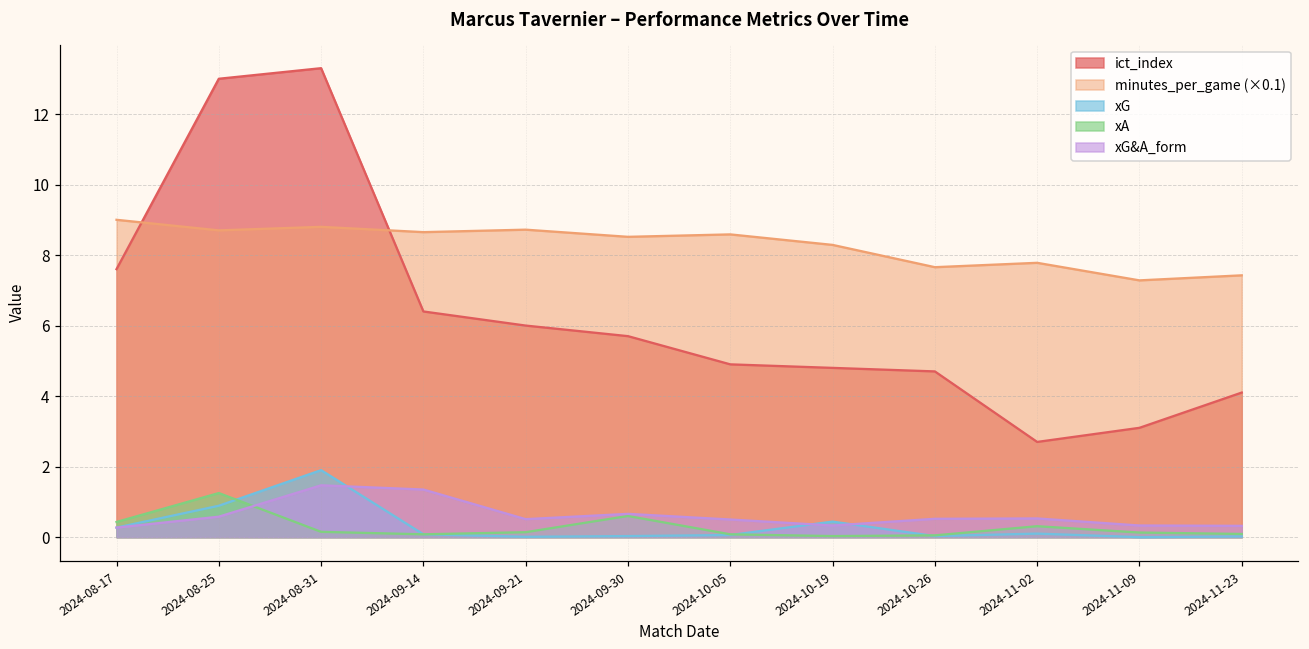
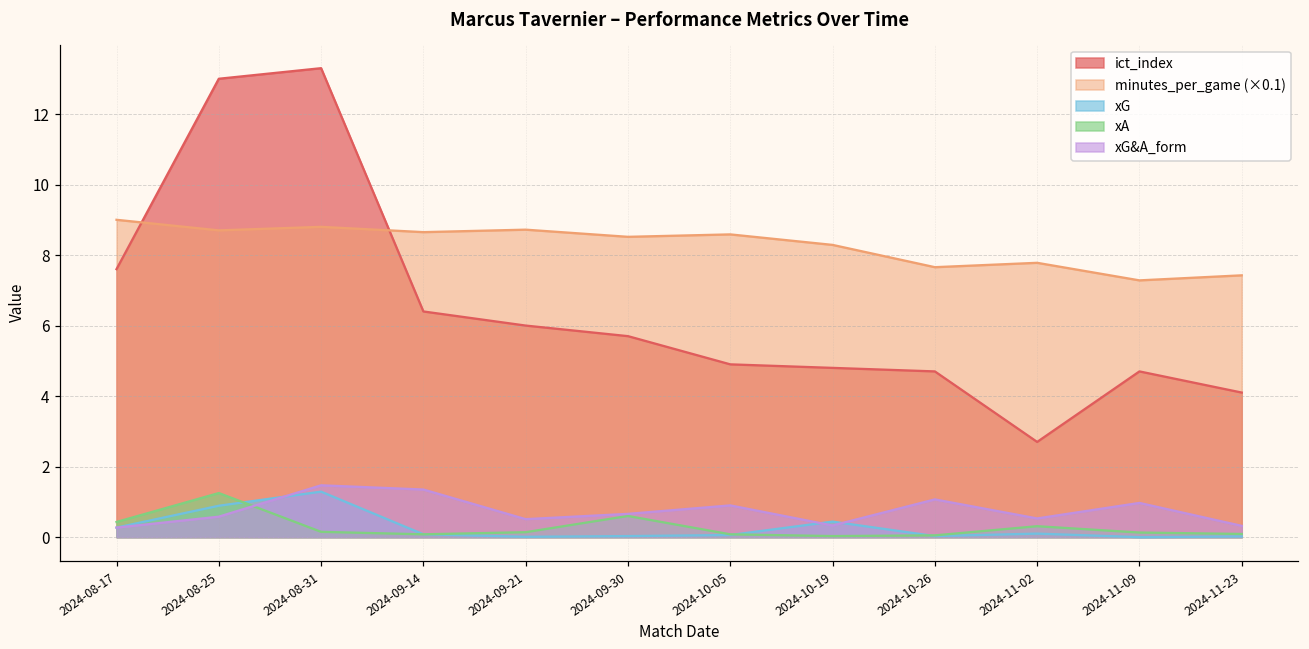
xG, 2024-08-31: 1.9 -> 1.3
xG&A_form, 2024-10-05: 0.5 -> 0.9
xG&A_form, 2024-10-26: 0.5 -> 1.1
ict_index, 2024-11-09: 3.1 -> 4.7
xG&A_form, 2024-11-09: 0.3 -> 1.0
